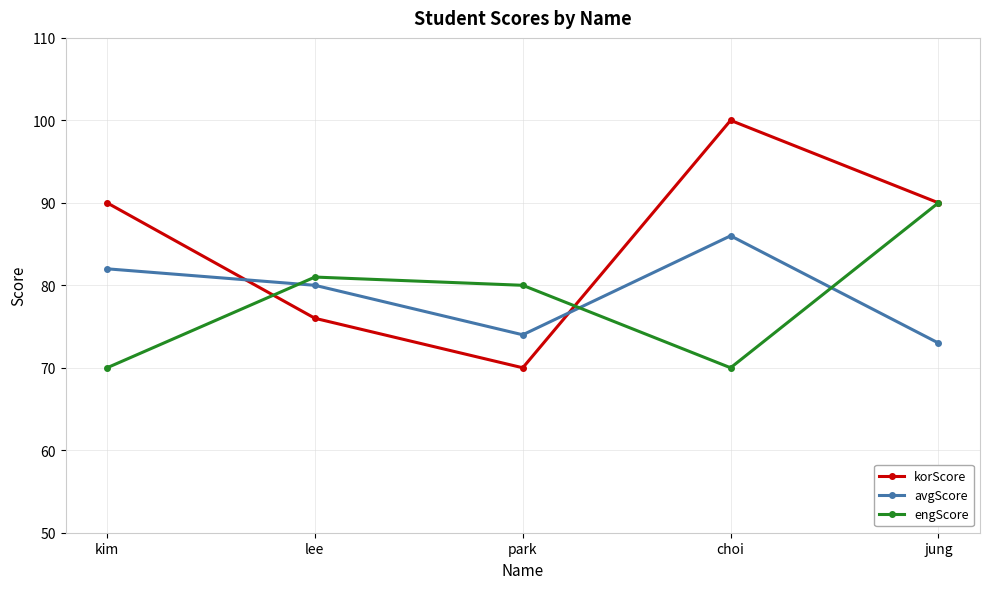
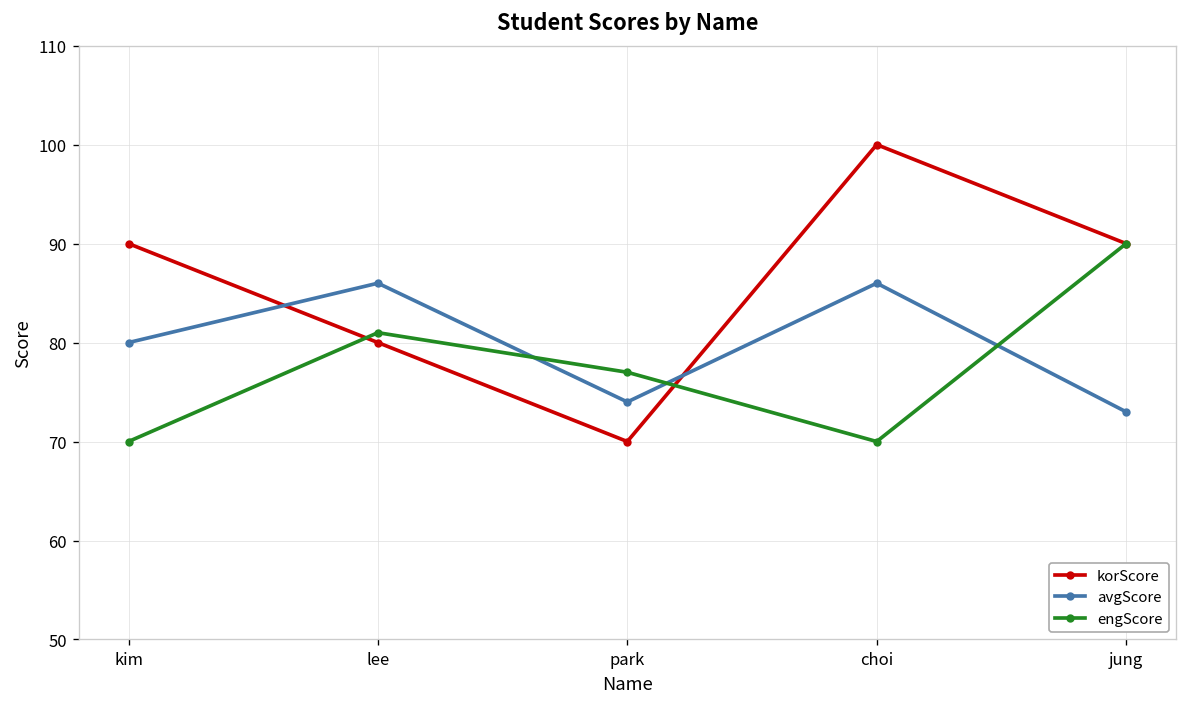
avgScore, kim: 82 -> 80
korScore, lee: 76 -> 80
avgScore, lee: 80 -> 86
engScore, park: 80 -> 77
